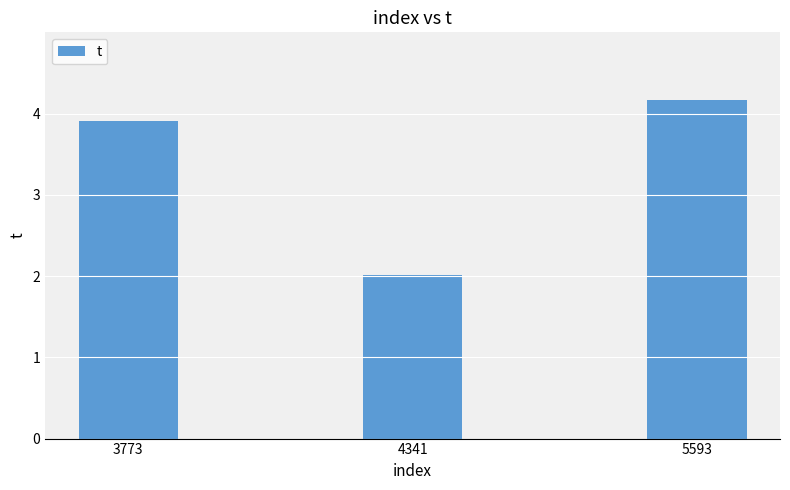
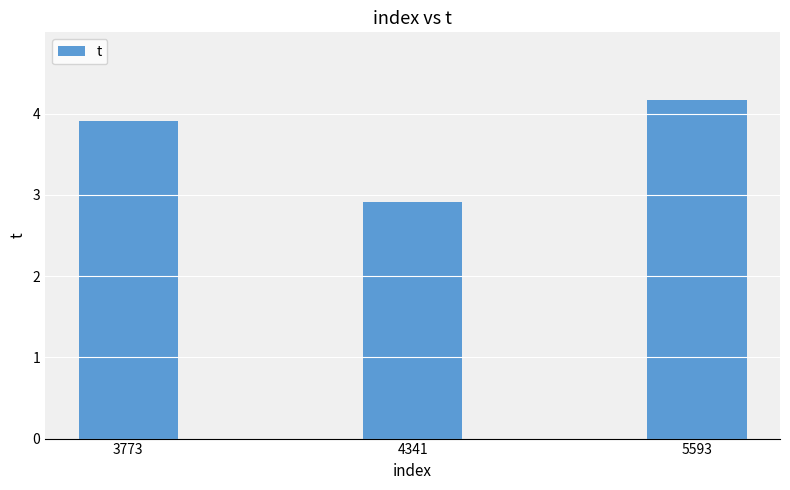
4341: 2.0 -> 2.9
